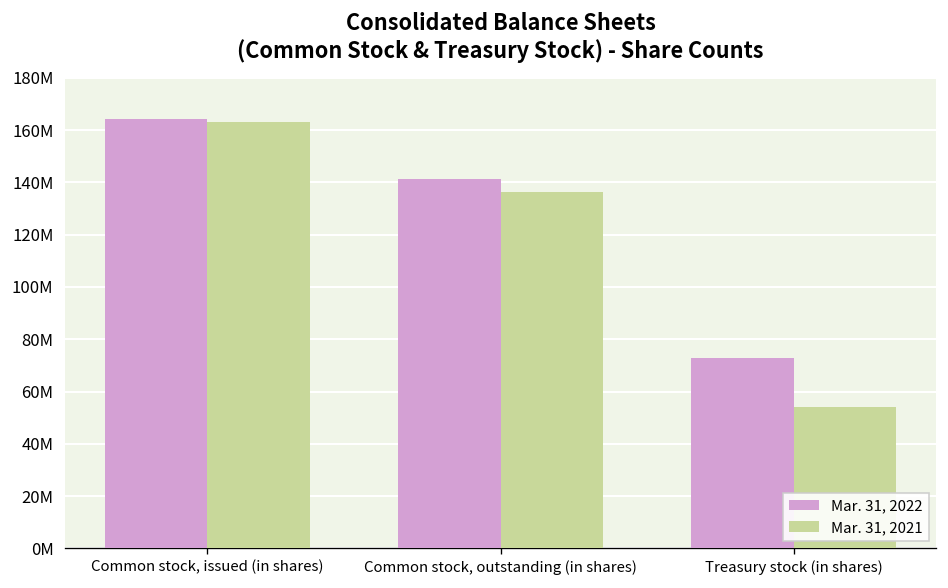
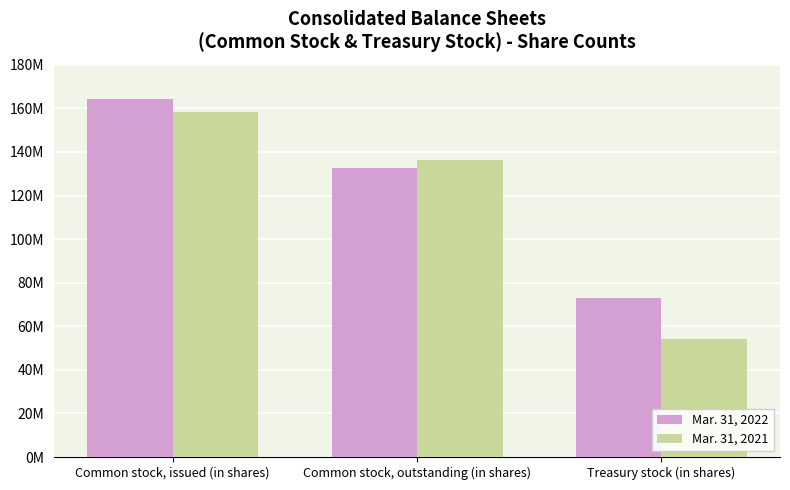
Mar. 31, 2021, Common stock, issued (in shares): 163000000 -> 158000000
Mar. 31, 2022, Common stock, outstanding (in shares): 141000000 -> 133000000
